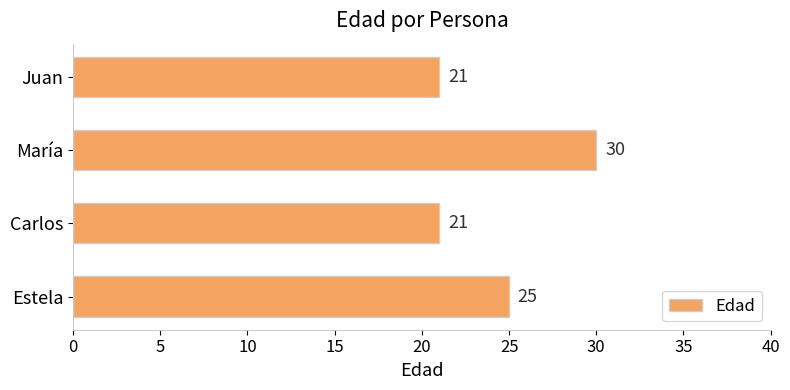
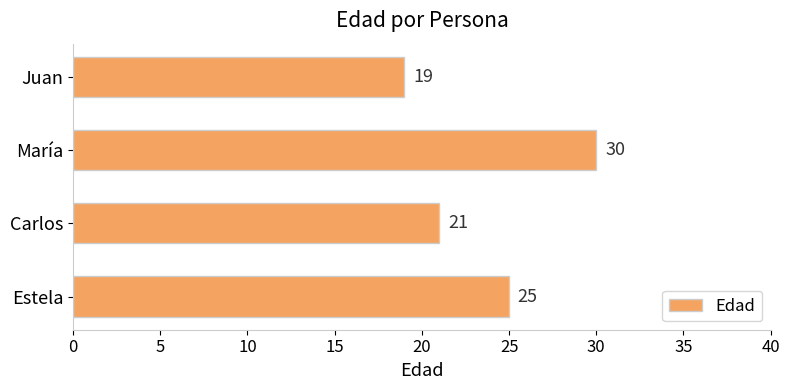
Juan: 21 -> 19
